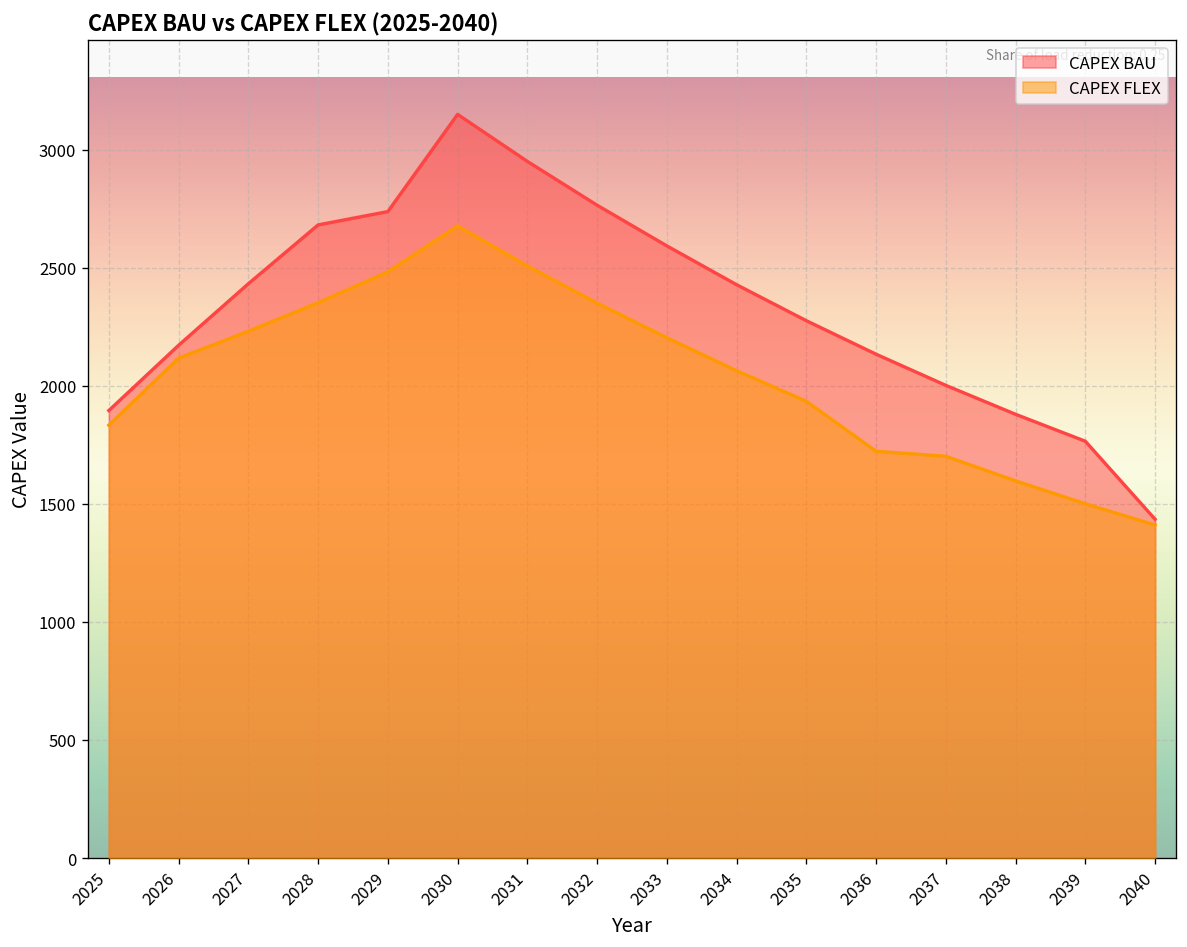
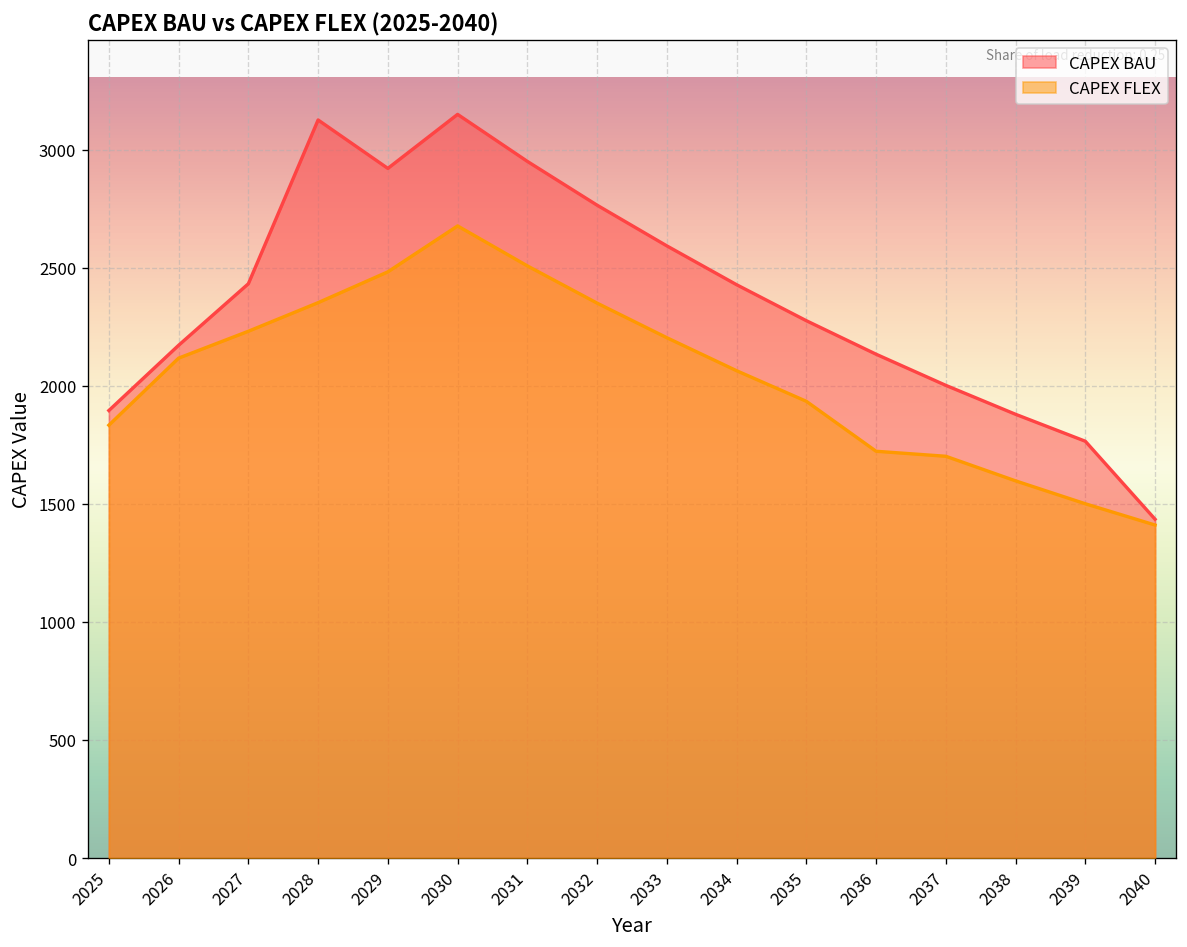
CAPEX BAU, 2028: 2680 -> 3130
CAPEX BAU, 2029: 2740 -> 2920
